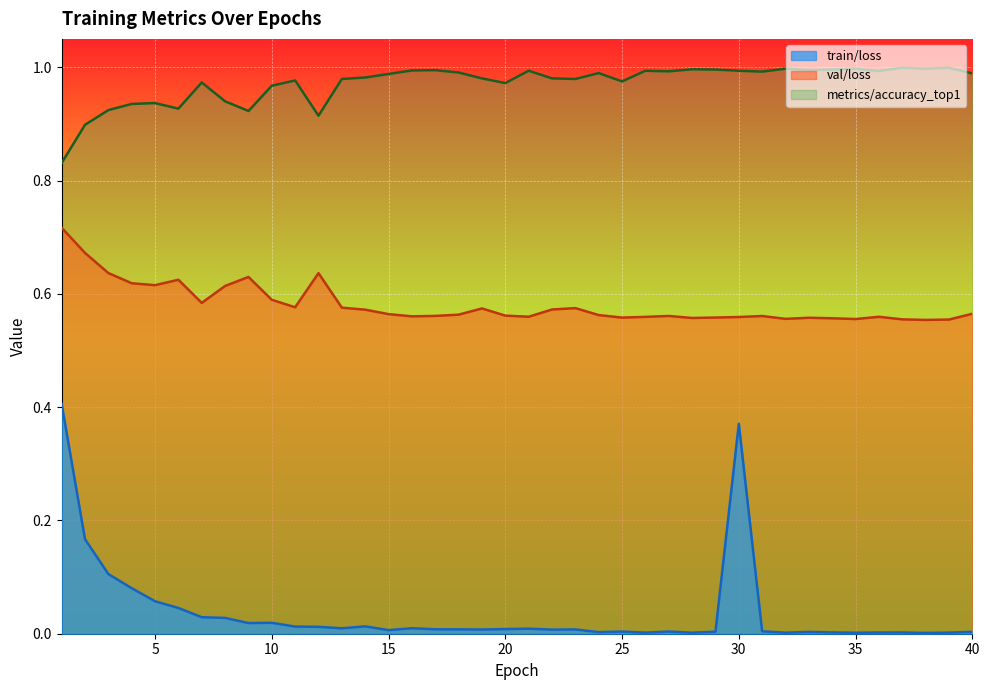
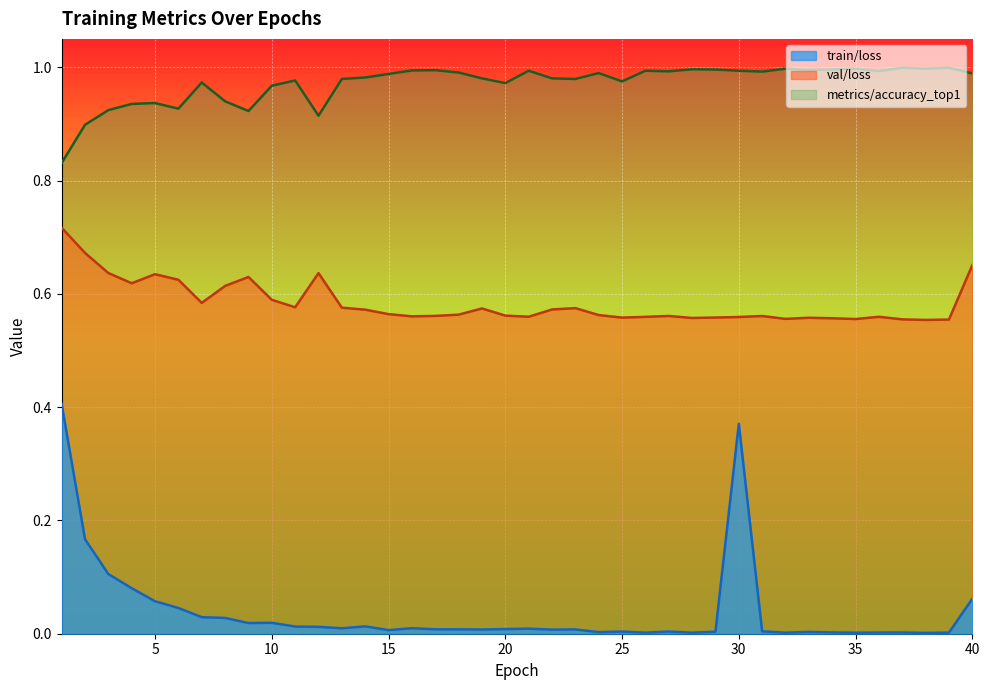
val/loss, 5: 0.62 -> 0.63
train/loss, 40: 0.00 -> 0.06
val/loss, 40: 0.56 -> 0.65
